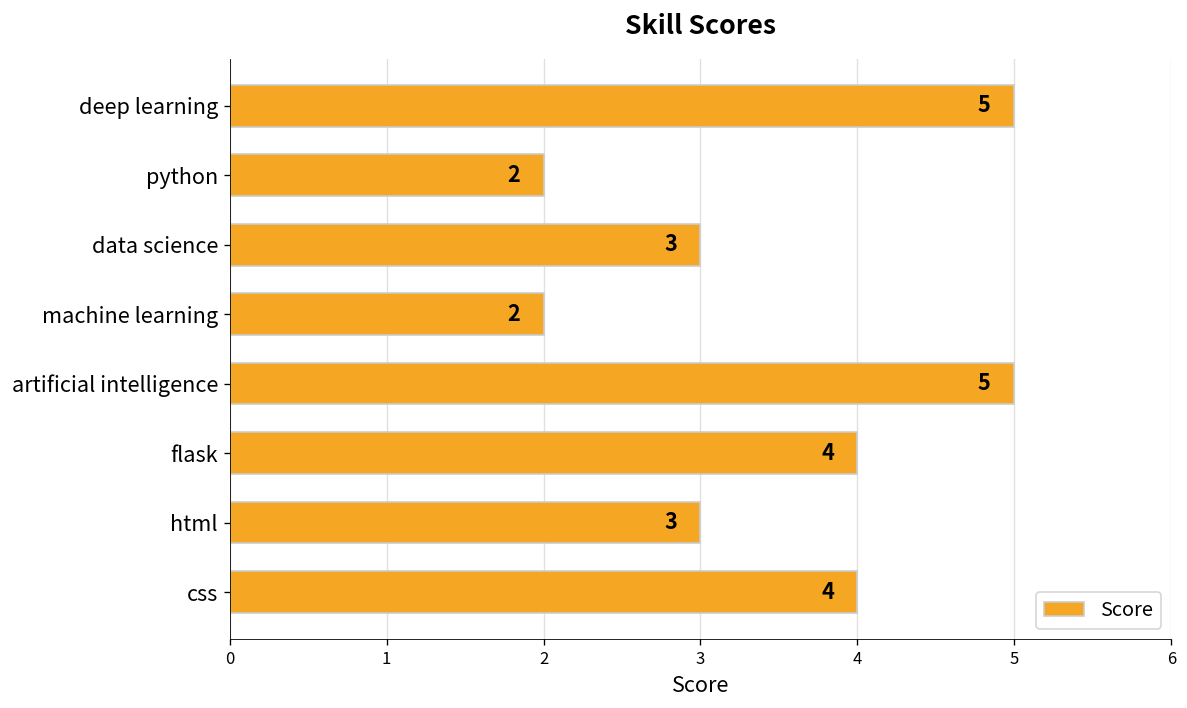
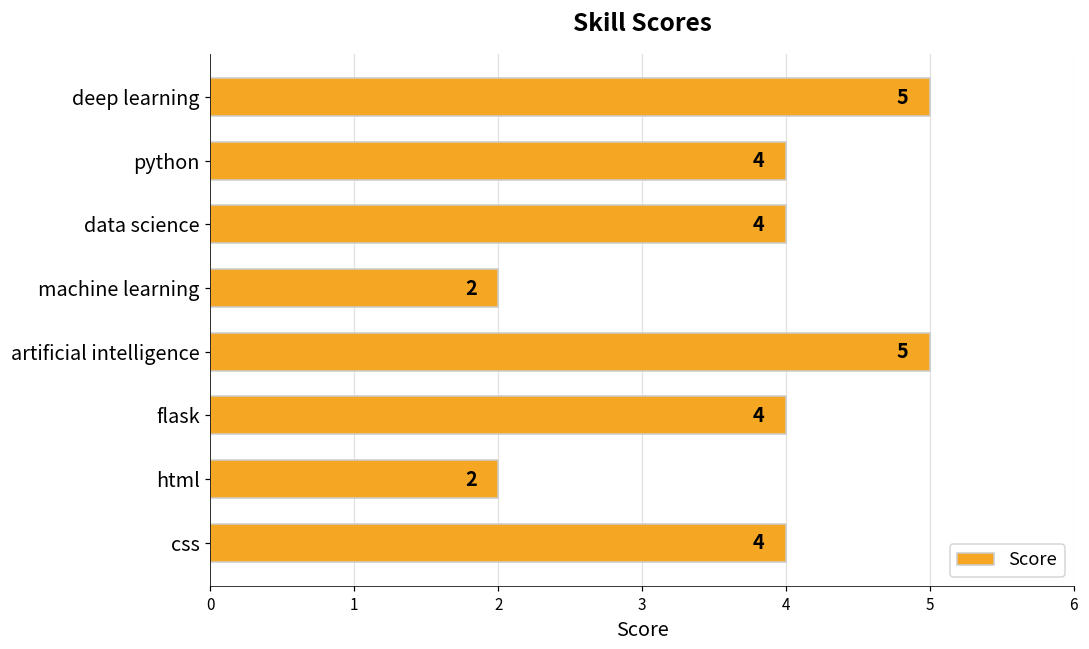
python: 2 -> 4
data science: 3 -> 4
html: 3 -> 2
